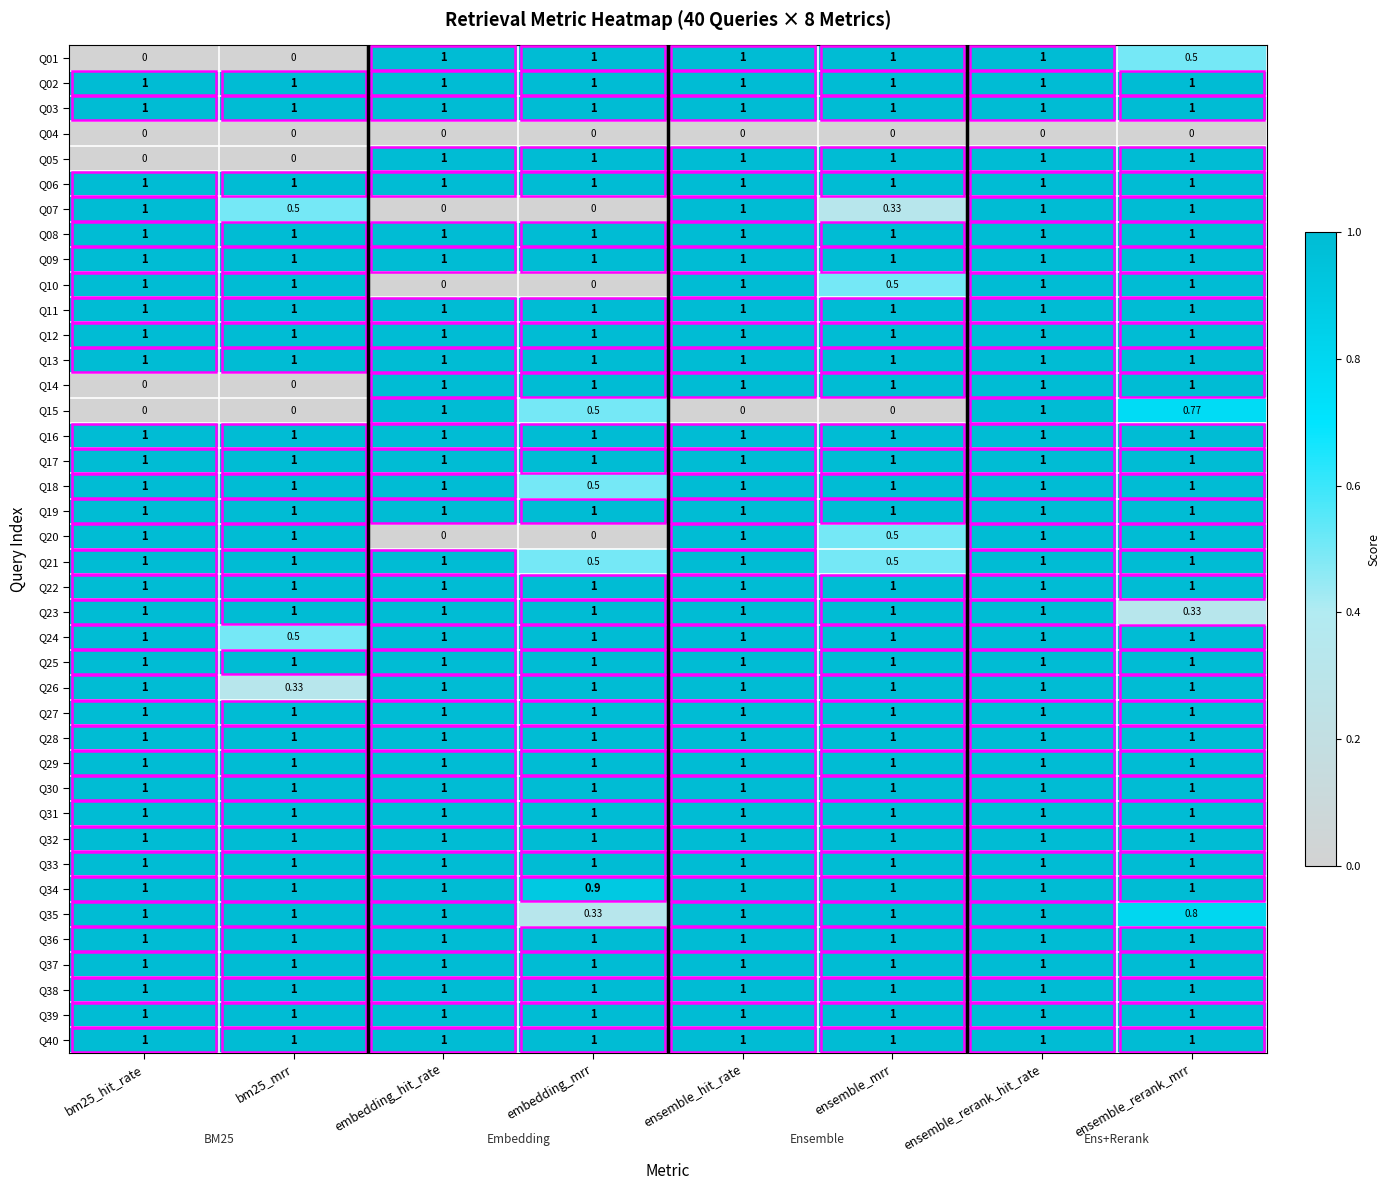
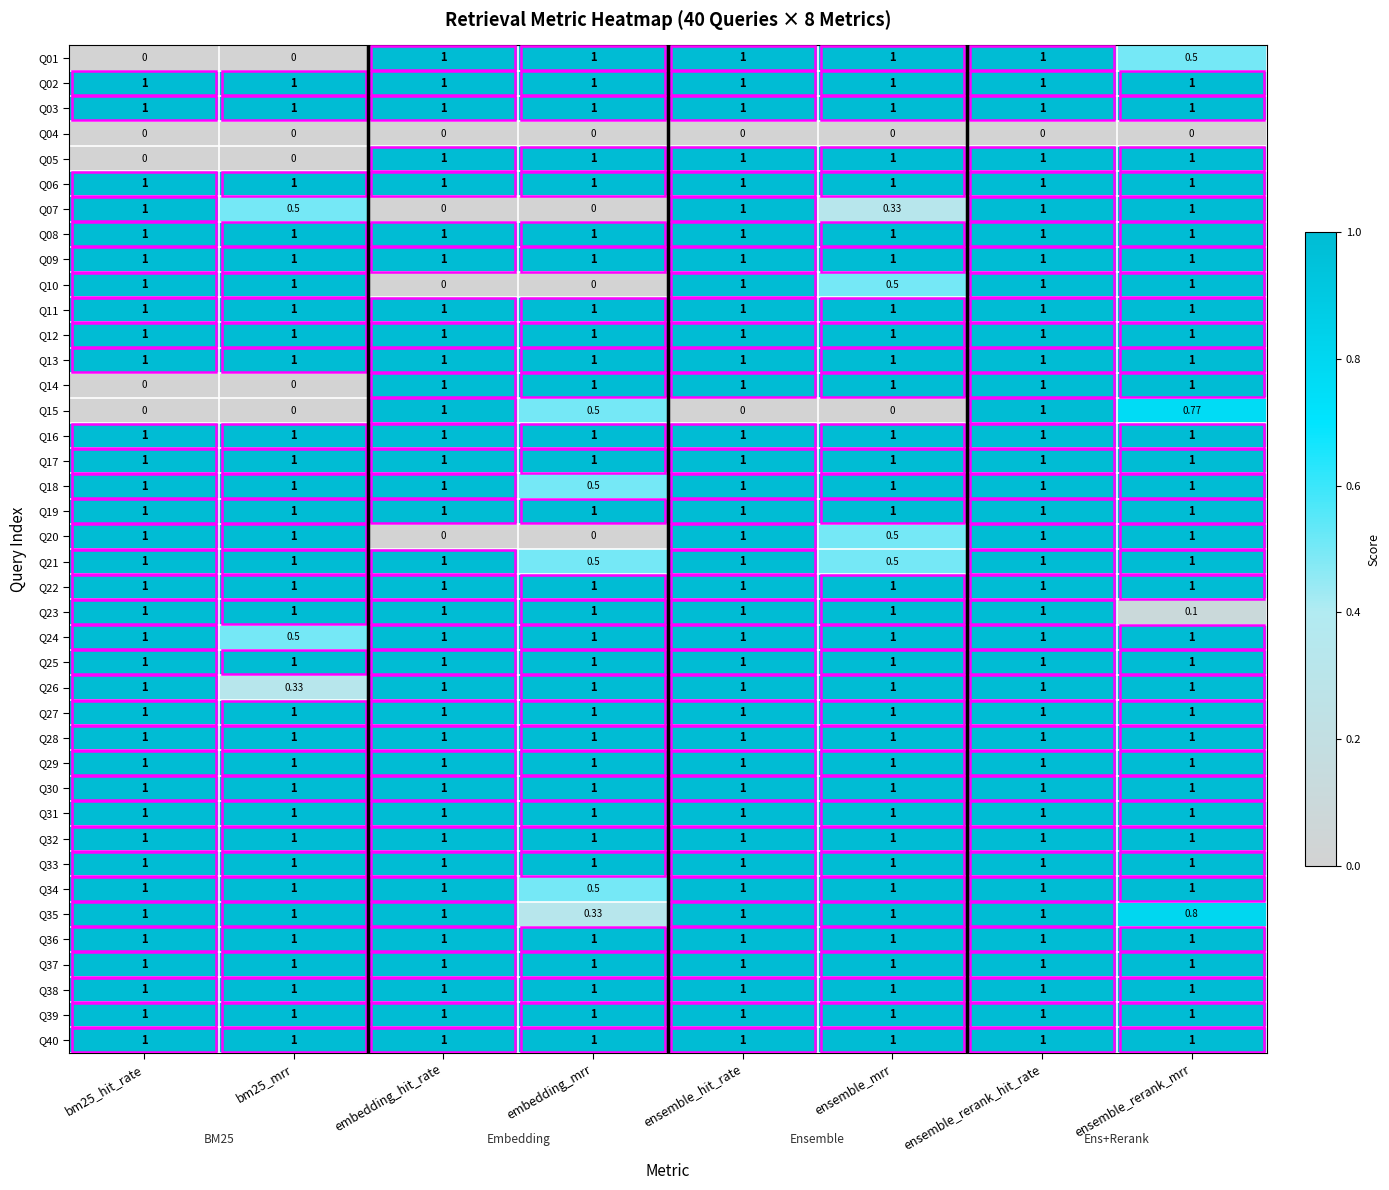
Q23, ensemble_rerank_mrr: 0.33 -> 0.1
Q34, embedding_mrr: 0.9 -> 0.5
